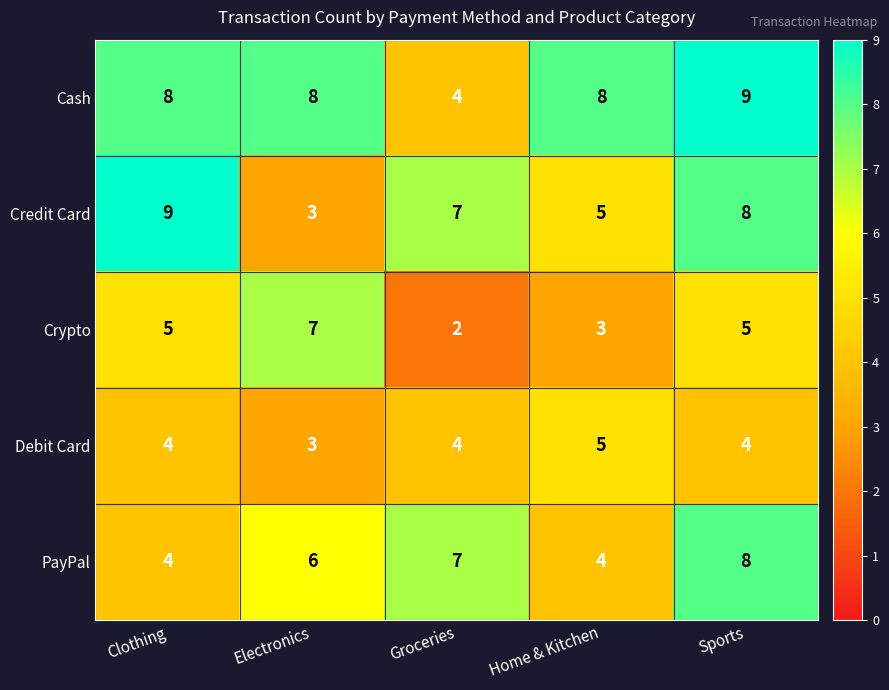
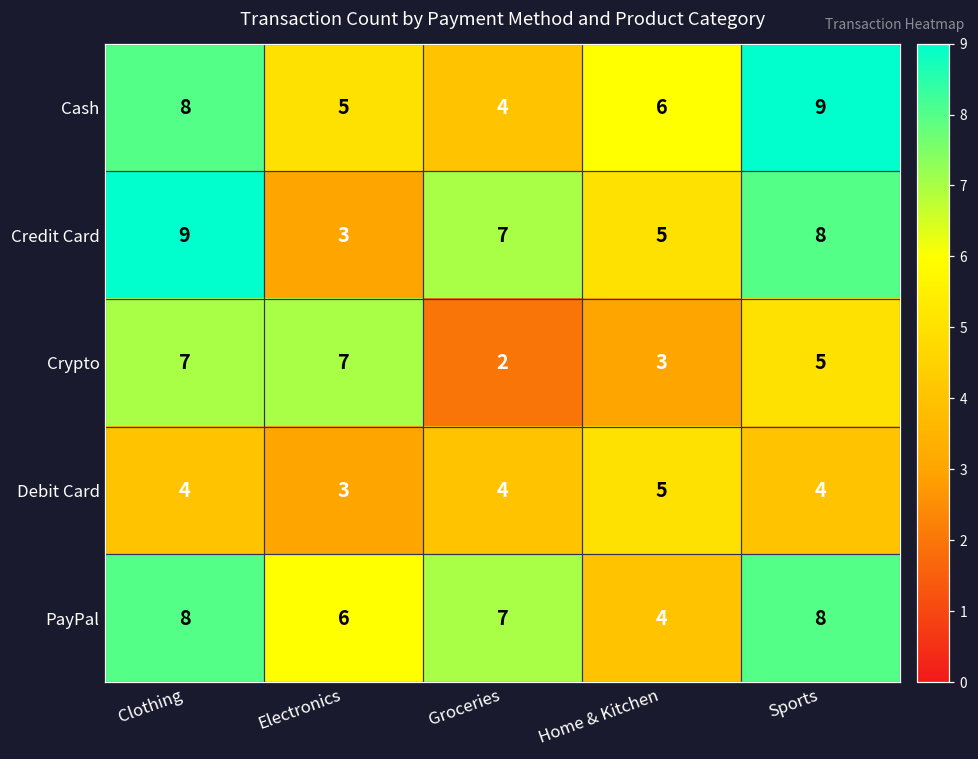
Cash, Electronics: 8 -> 5
Cash, Home & Kitchen: 8 -> 6
Crypto, Clothing: 5 -> 7
PayPal, Clothing: 4 -> 8
